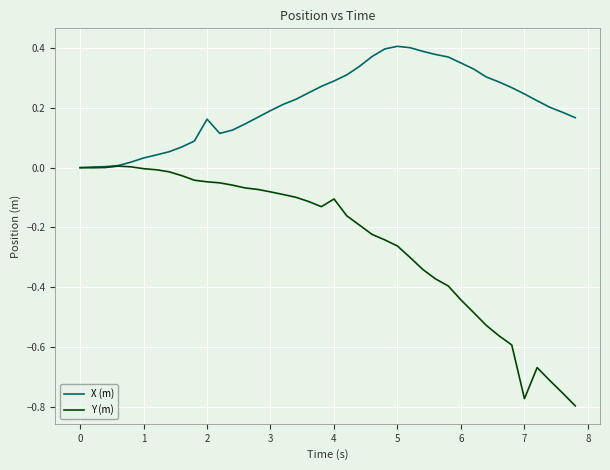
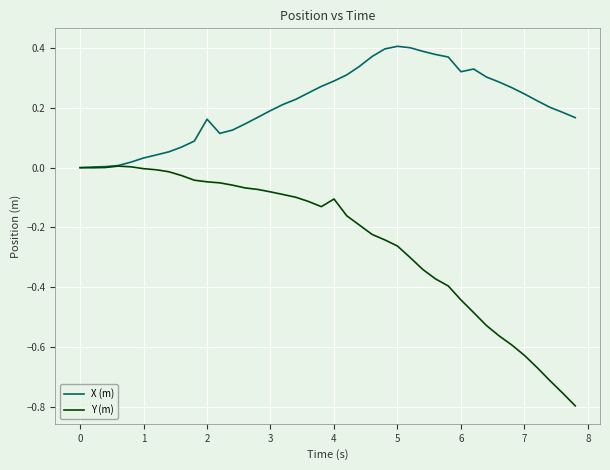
X (m), 6: 0.35 -> 0.32
Y (m), 7: -0.77 -> -0.63
